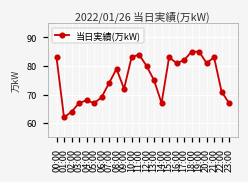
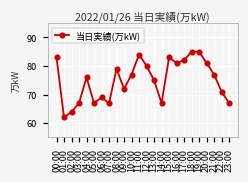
04:00: 68 -> 76
07:00: 74 -> 67
10:00: 83 -> 77
21:00: 83 -> 77
